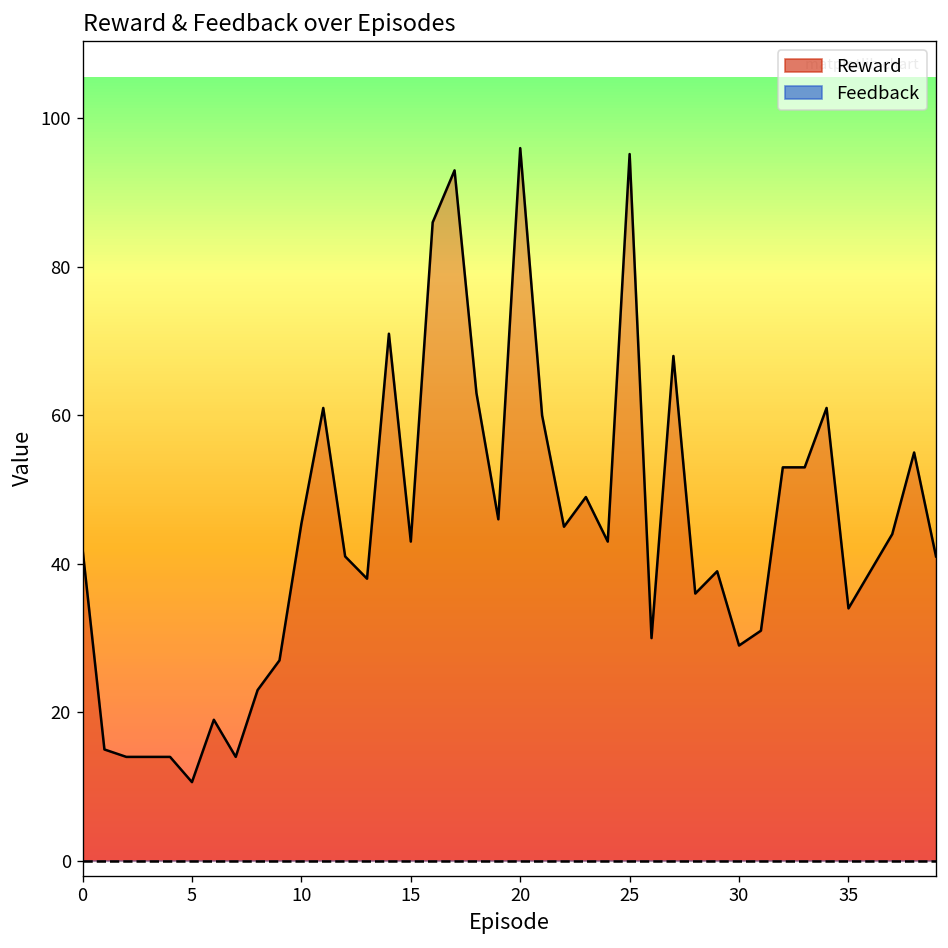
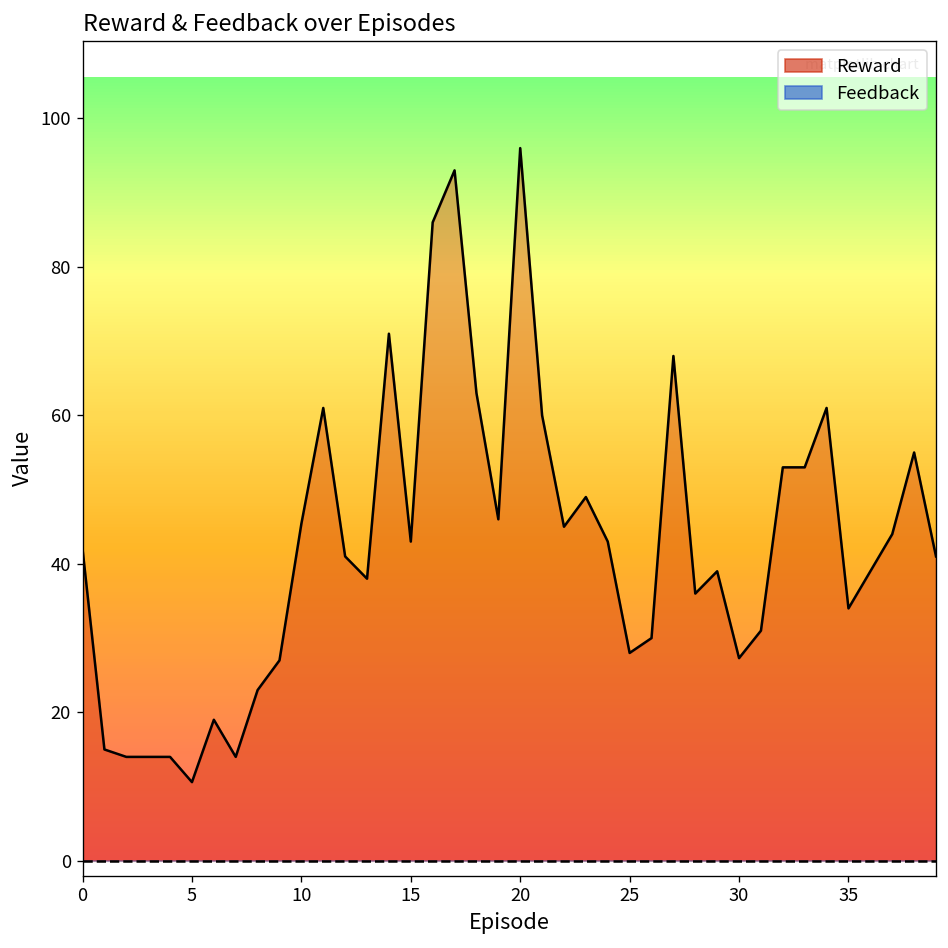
Reward, 25: 95 -> 28
Reward, 30: 29 -> 27
